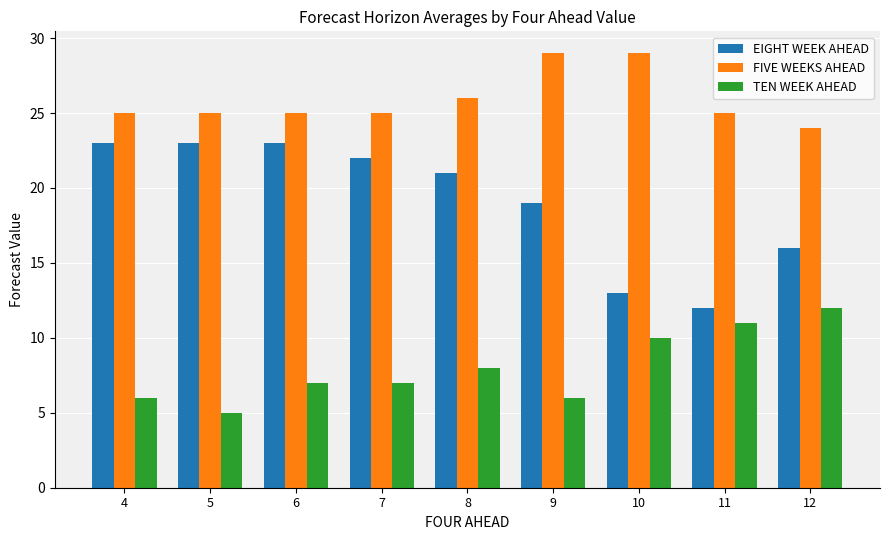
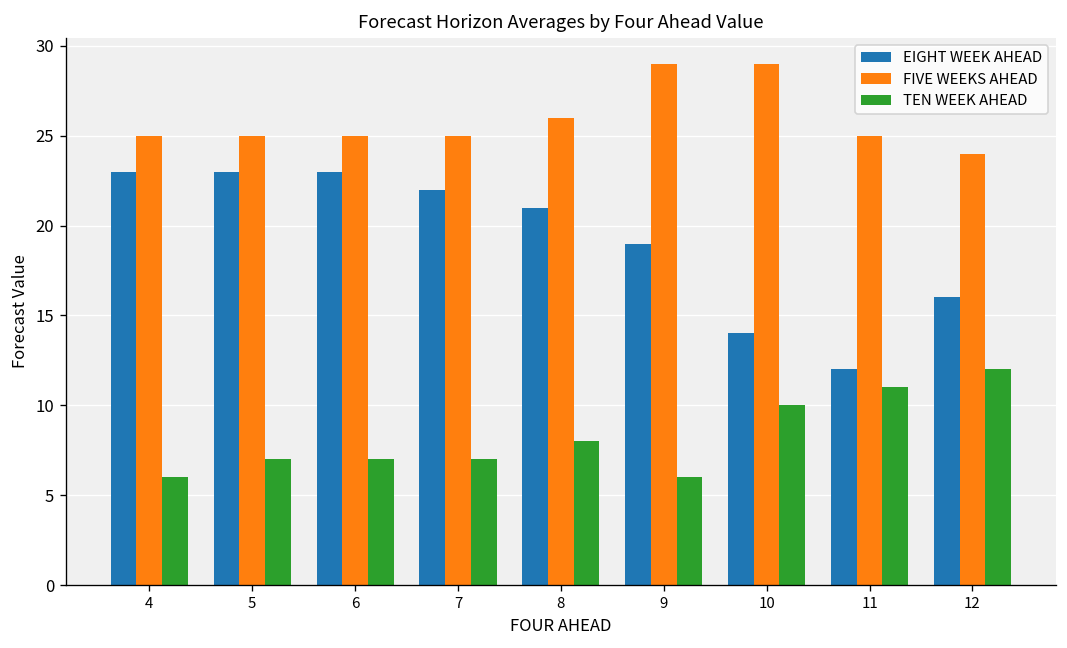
TEN WEEK AHEAD, 5: 5 -> 7
EIGHT WEEK AHEAD, 10: 13 -> 14
